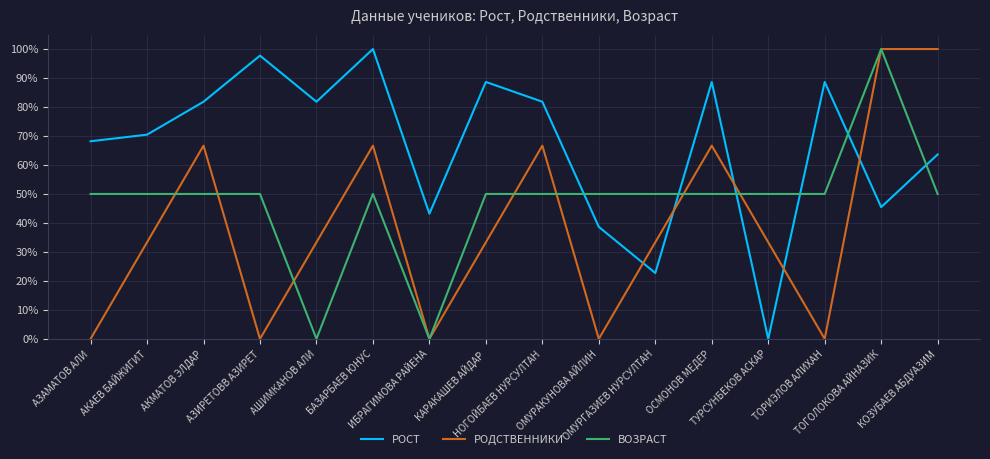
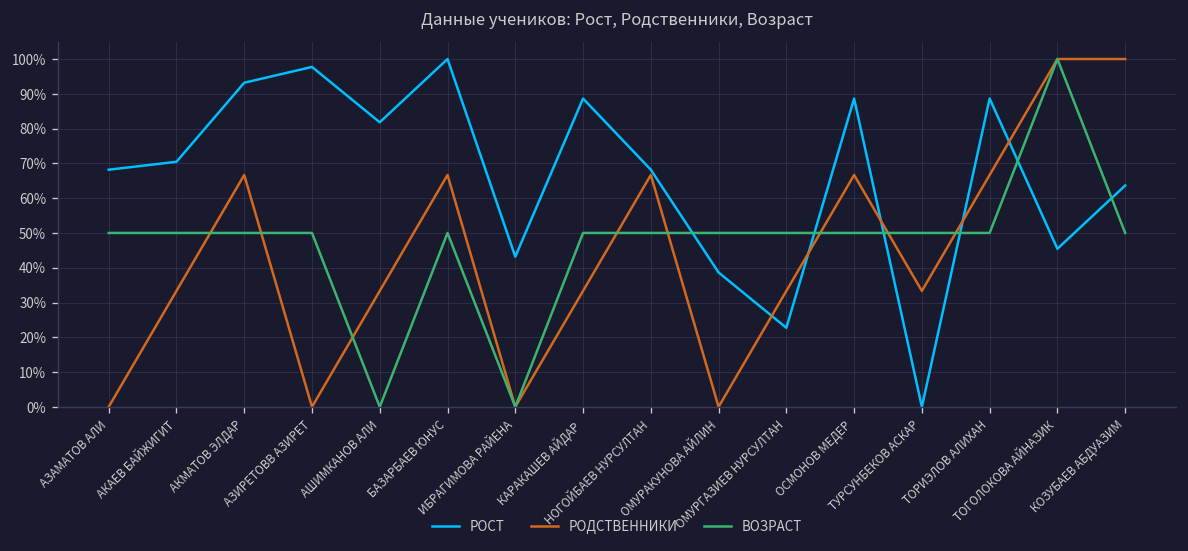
РОСТ, АКМАТОВ ЭЛДАР: 82% -> 93%
РОСТ, НОГОЙБАЕВ НУРСУЛТАН: 82% -> 68%
РОДСТВЕННИКИ, ТОРИЭЛОВ АЛИХАН: 0% -> 67%
